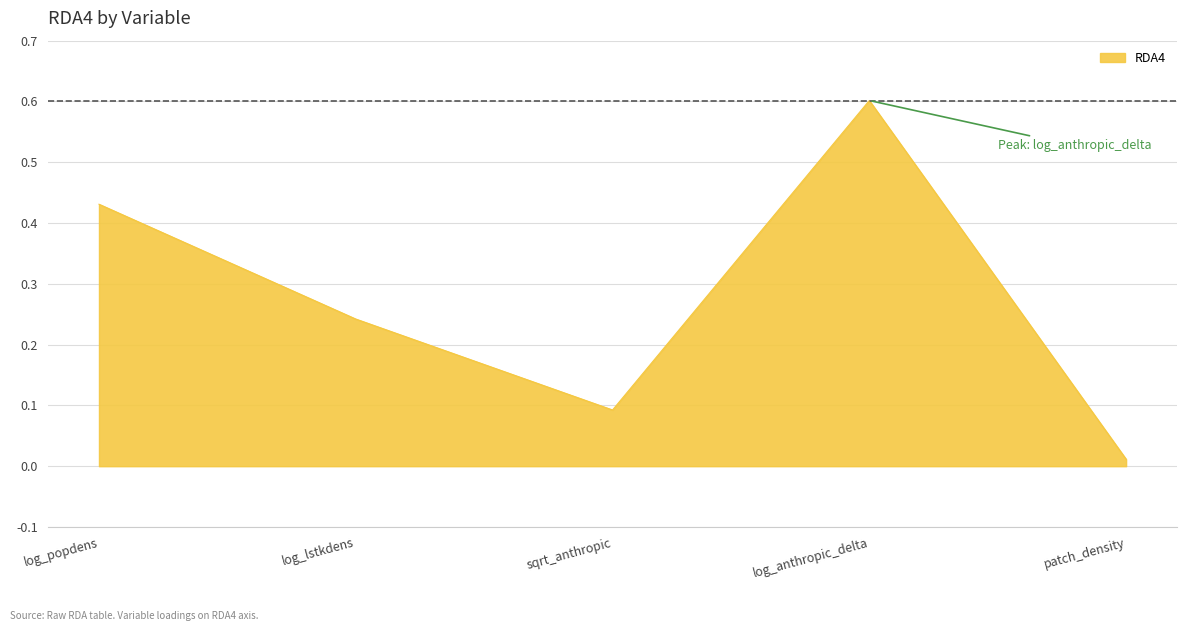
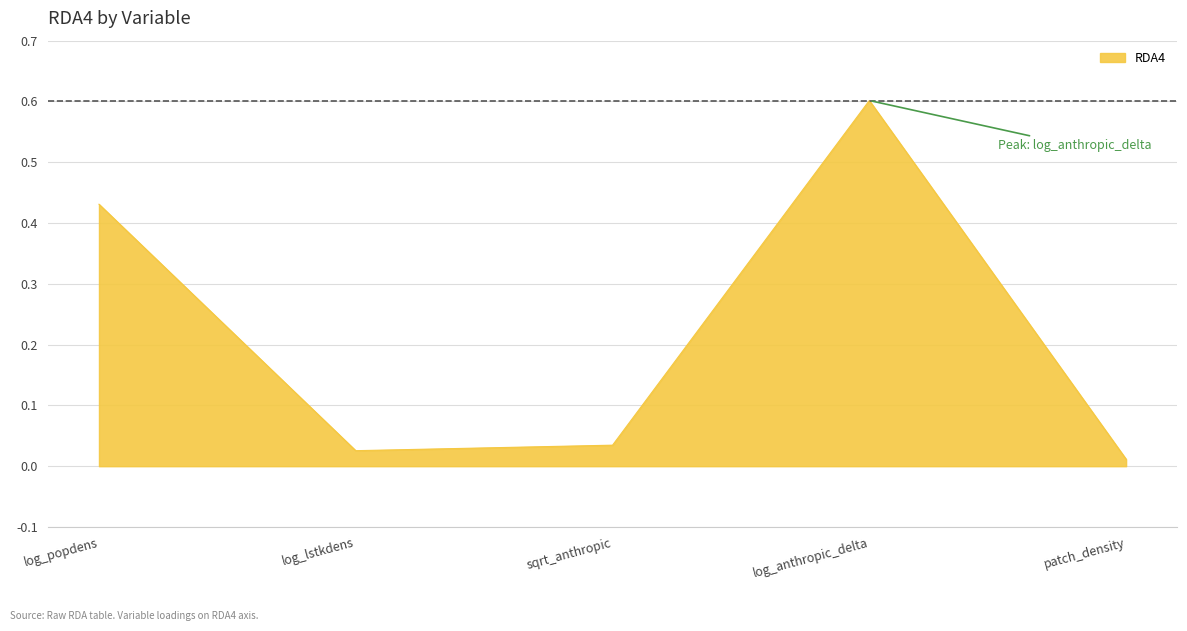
log_lstkdens: 0.24 -> 0.03
sqrt_anthropic: 0.09 -> 0.03
